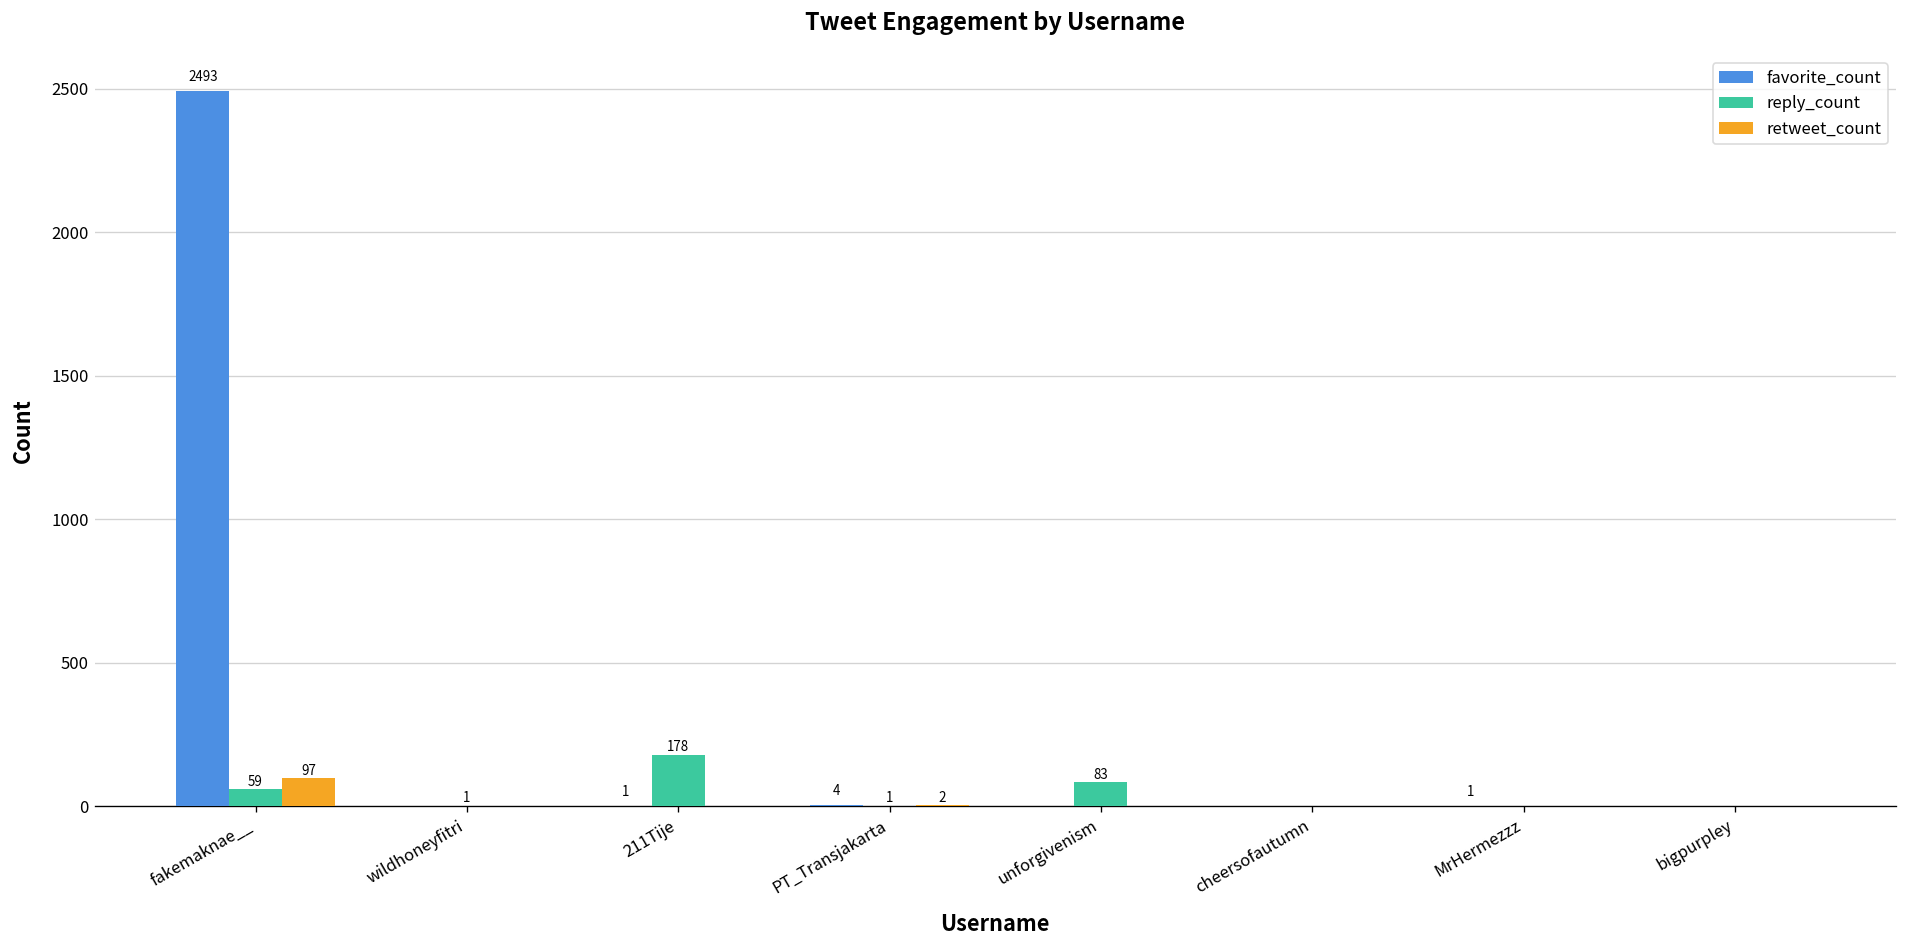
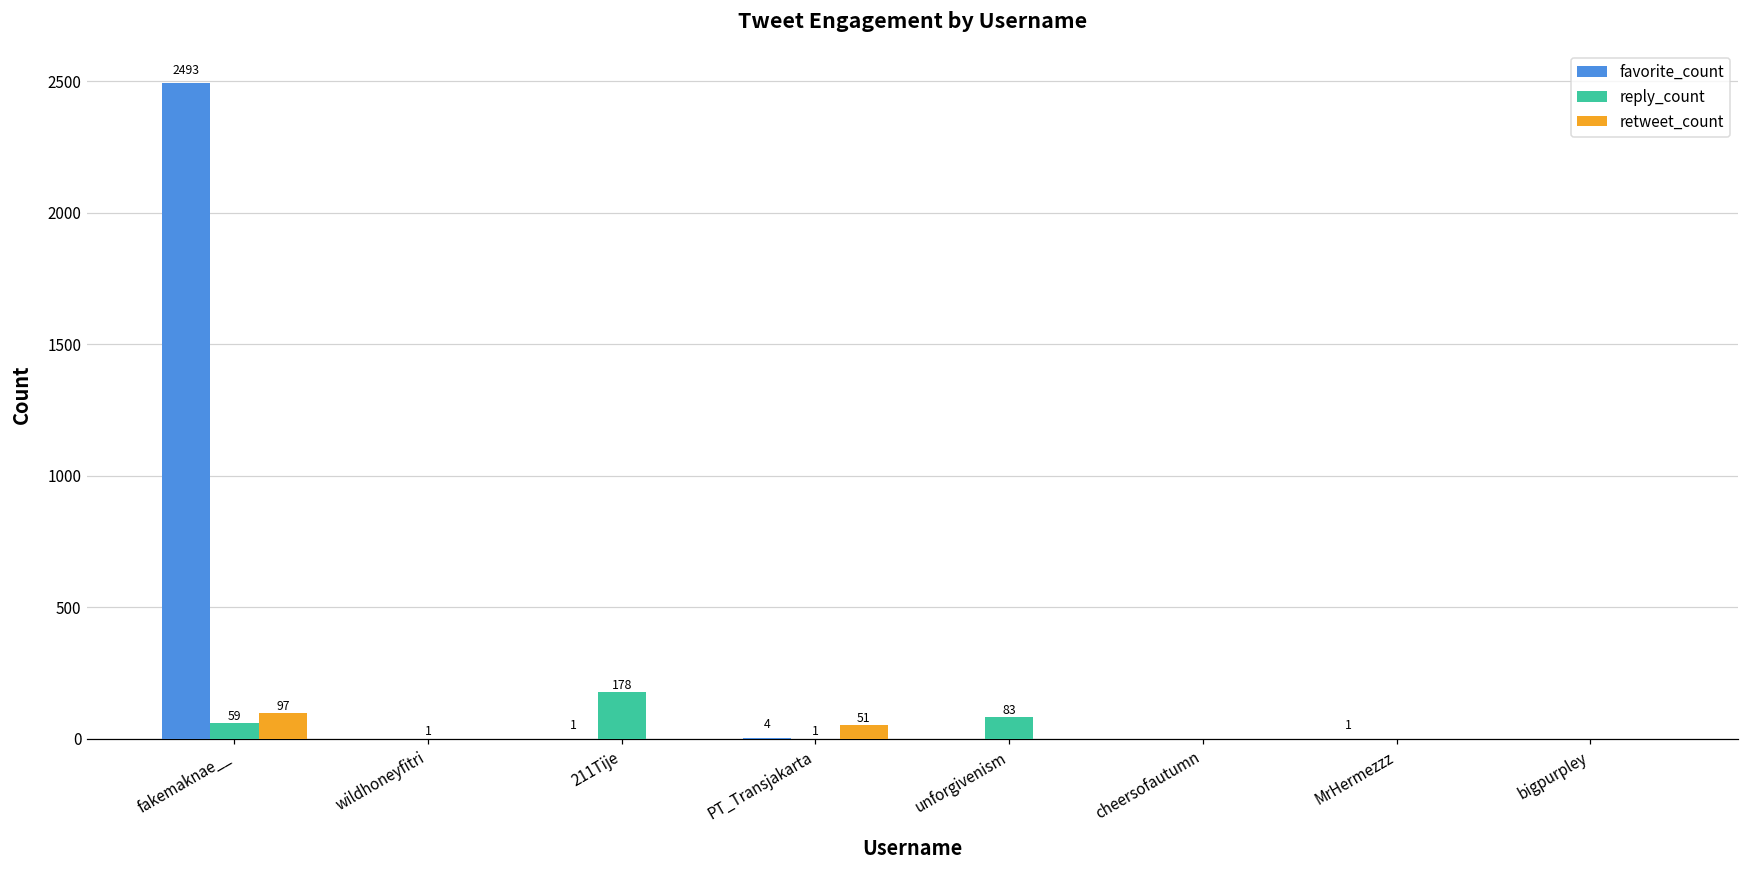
retweet_count, PT_Transjakarta: 2 -> 51
